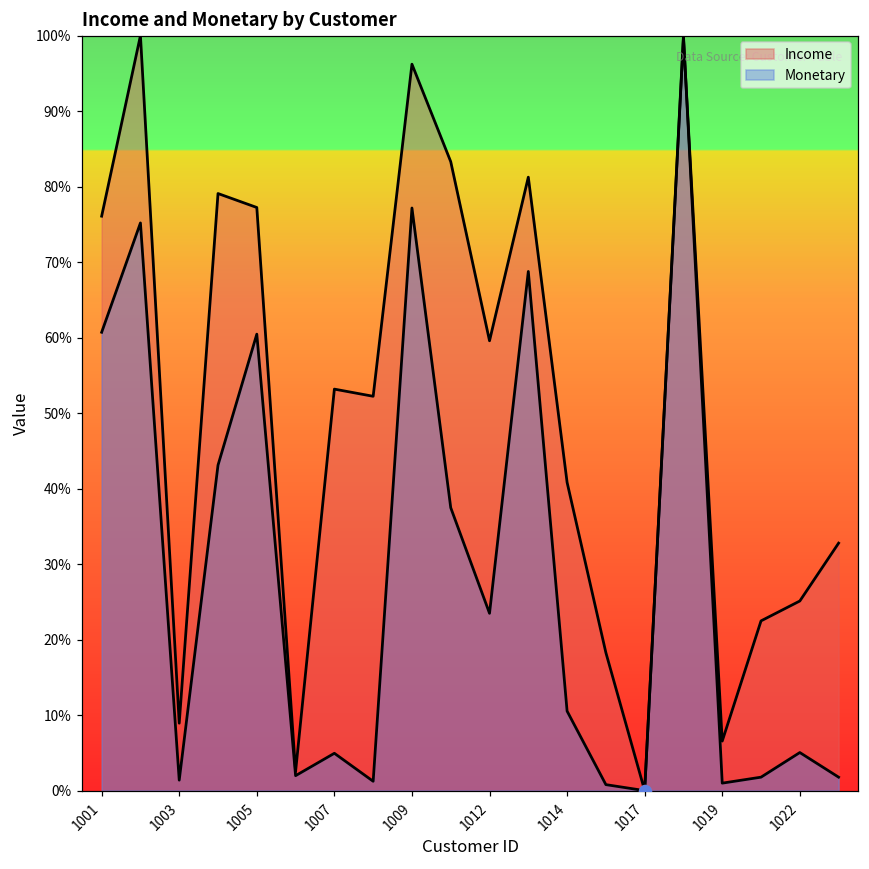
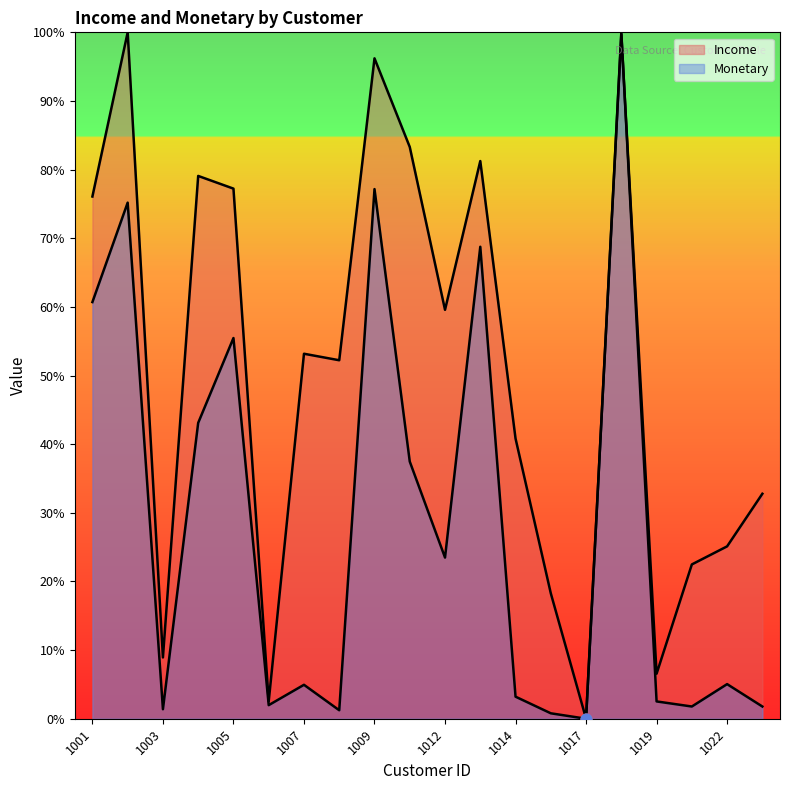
Monetary, 1005: 60% -> 55%
Monetary, 1014: 11% -> 3%
Monetary, 1019: 1% -> 3%
